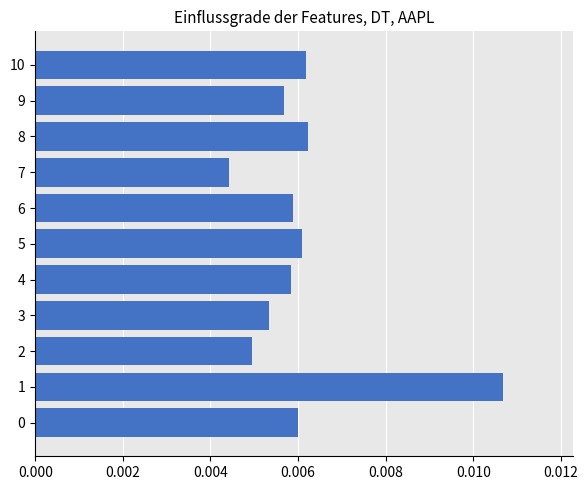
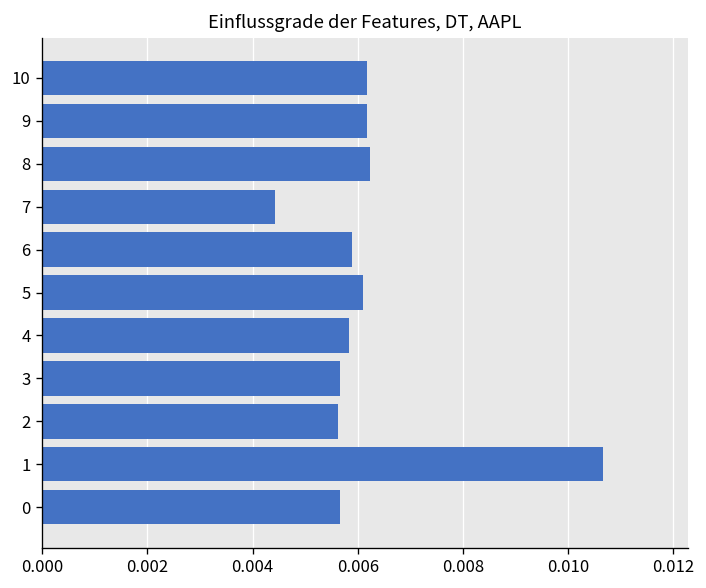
9: 0.0057 -> 0.0062
3: 0.0053 -> 0.0057
2: 0.0050 -> 0.0056
0: 0.0060 -> 0.0057
